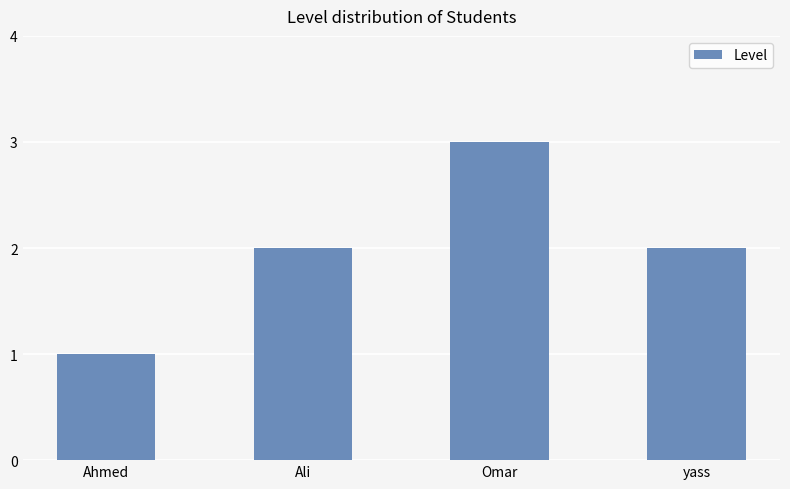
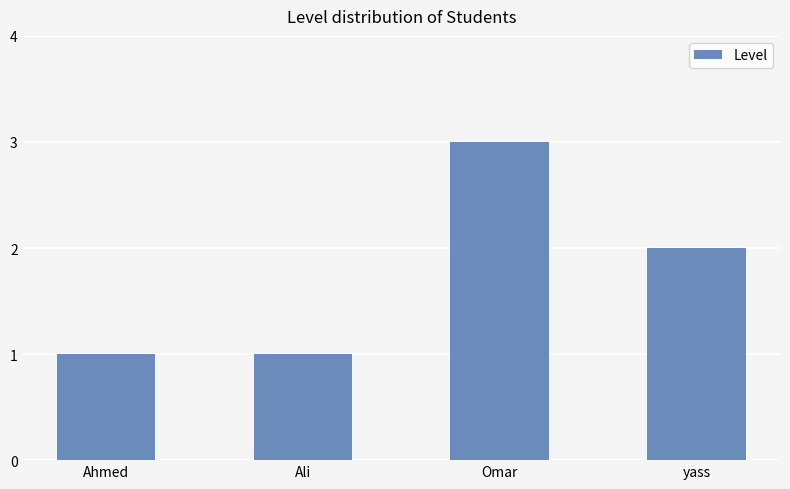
Ali: 2 -> 1
